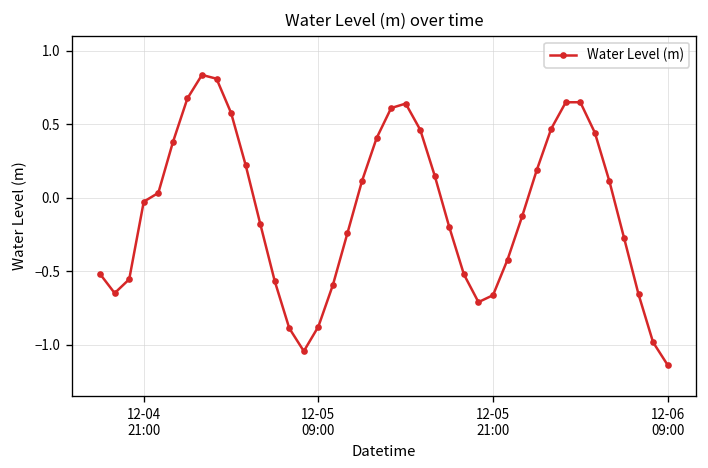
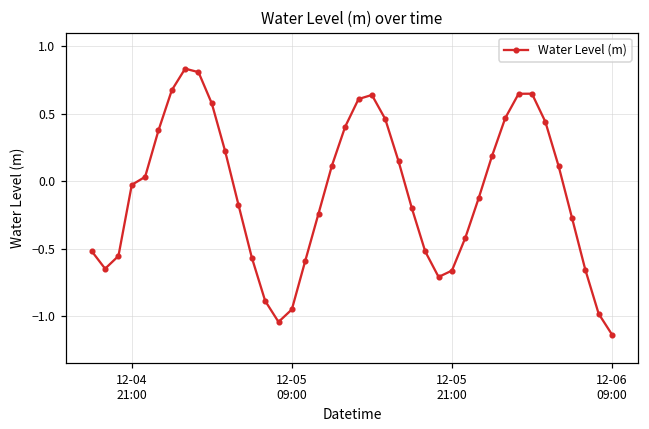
12-05 09:00: -0.88 -> -0.95
